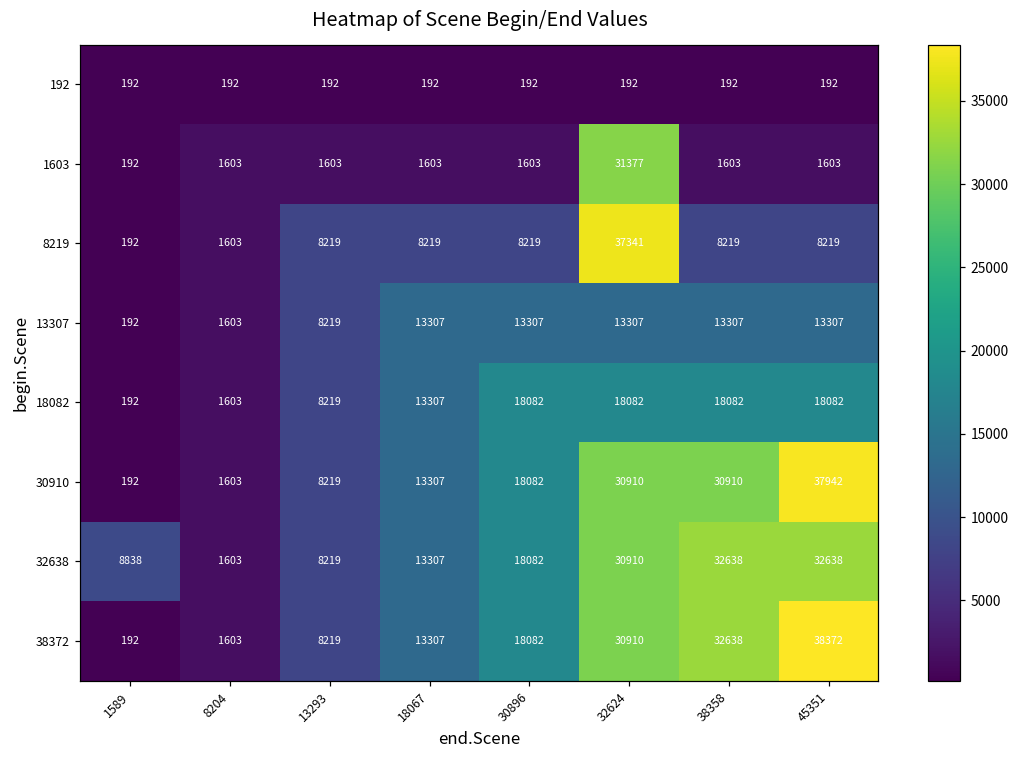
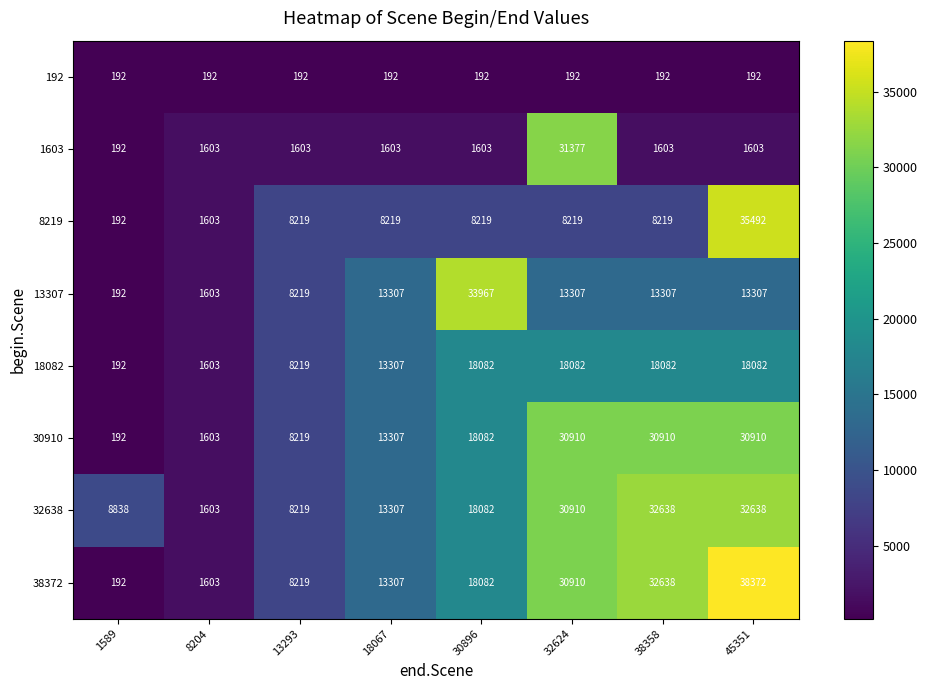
8219, 32624: 37341 -> 8219
8219, 45351: 8219 -> 35492
13307, 30896: 13307 -> 33967
30910, 45351: 37942 -> 30910
